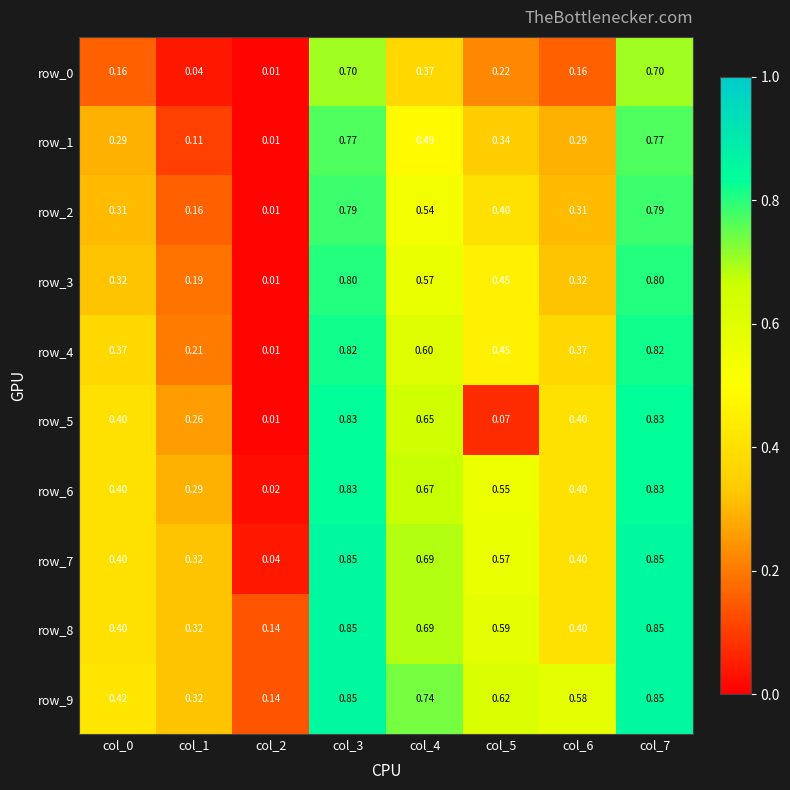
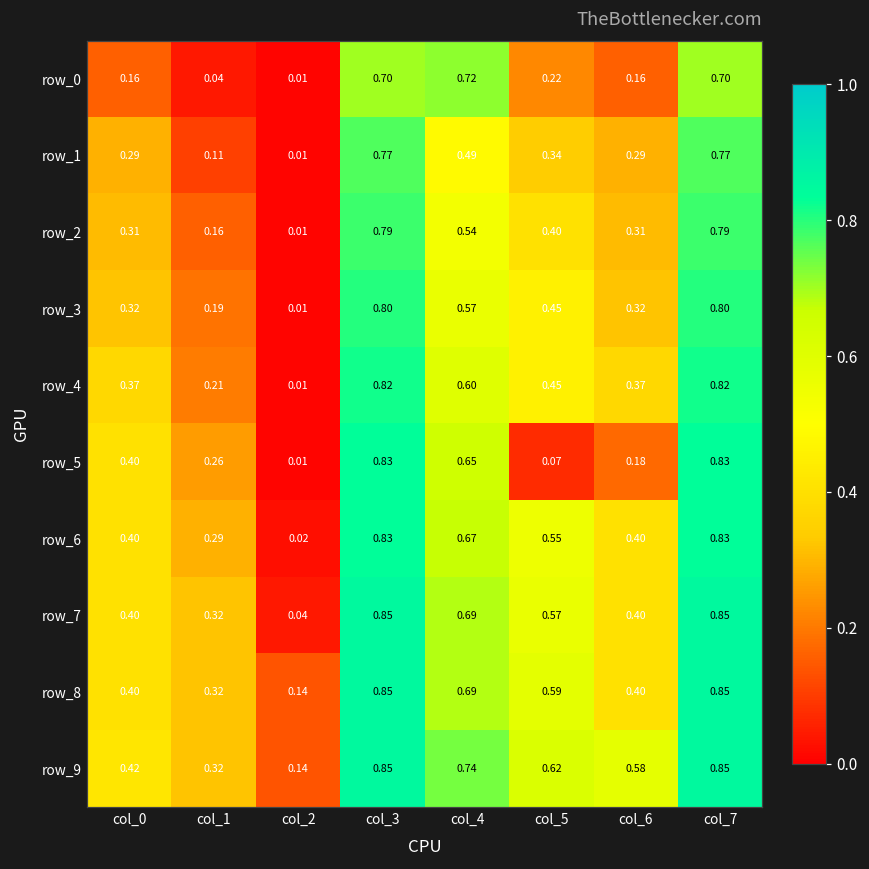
row_0, col_4: 0.37 -> 0.72
row_5, col_6: 0.40 -> 0.18
